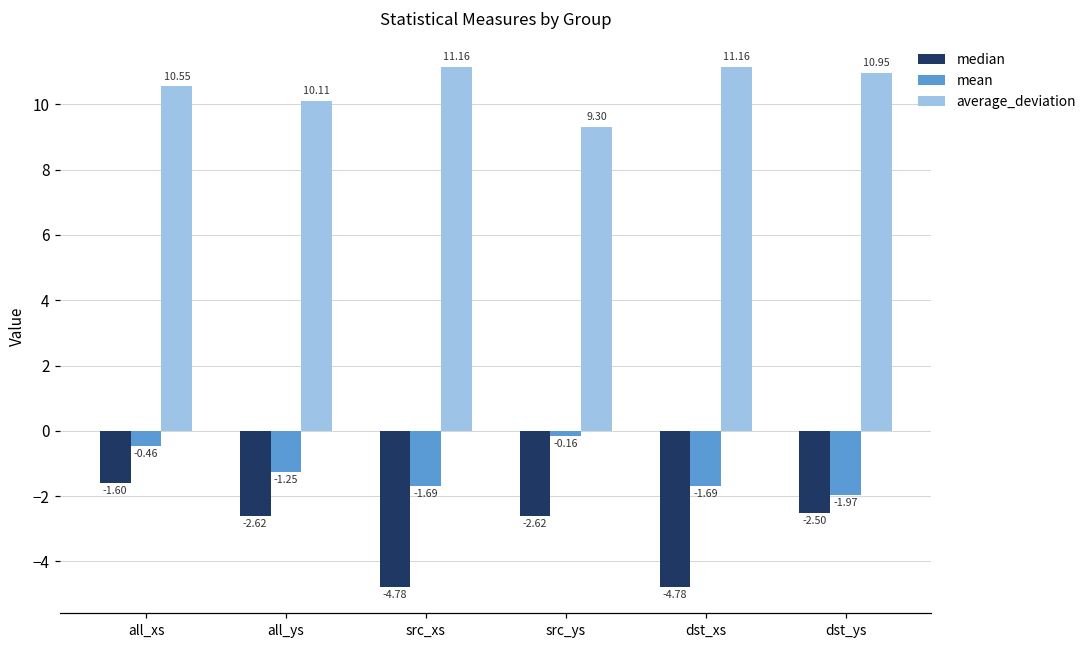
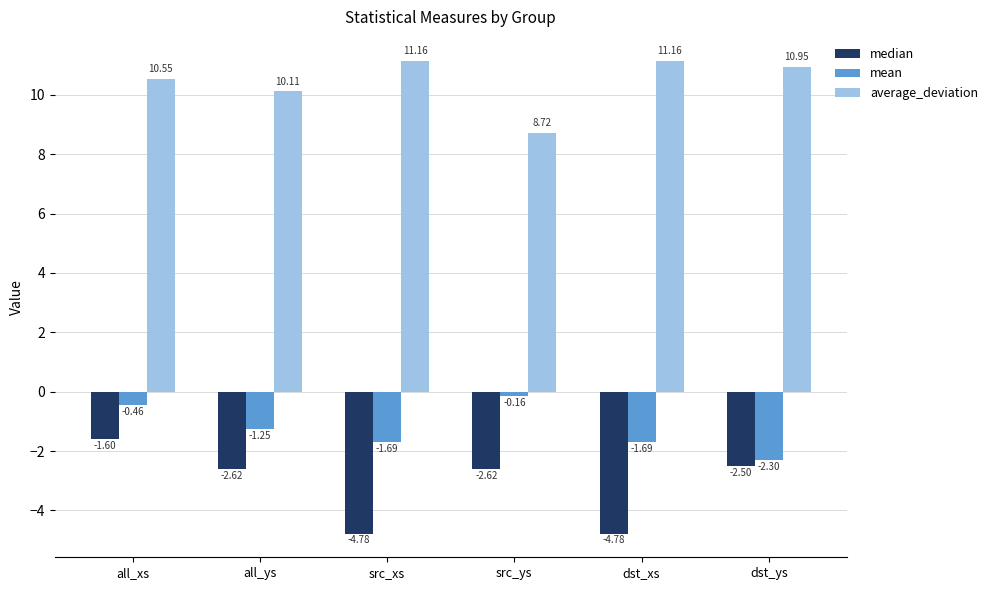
average_deviation, src_ys: 9.30 -> 8.72
mean, dst_ys: -1.97 -> -2.30
